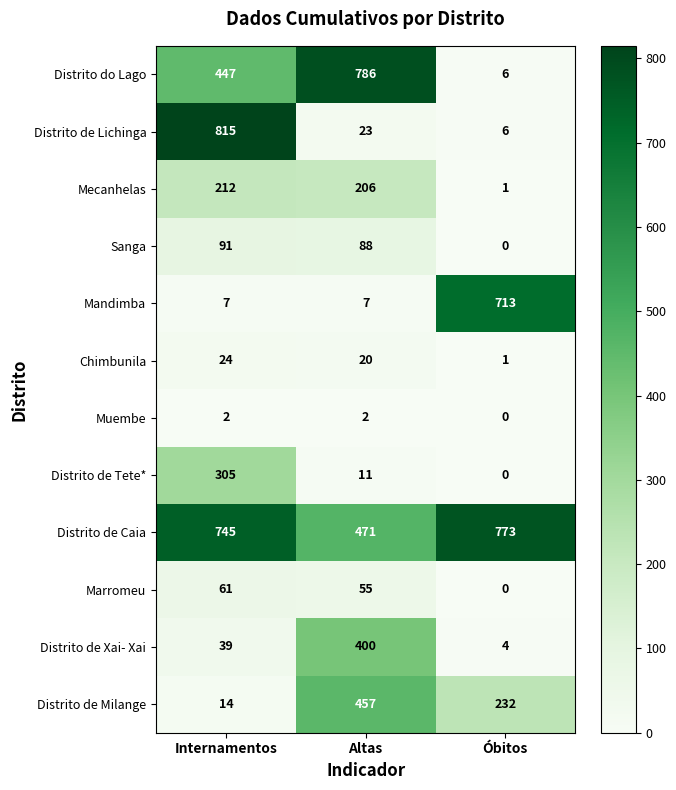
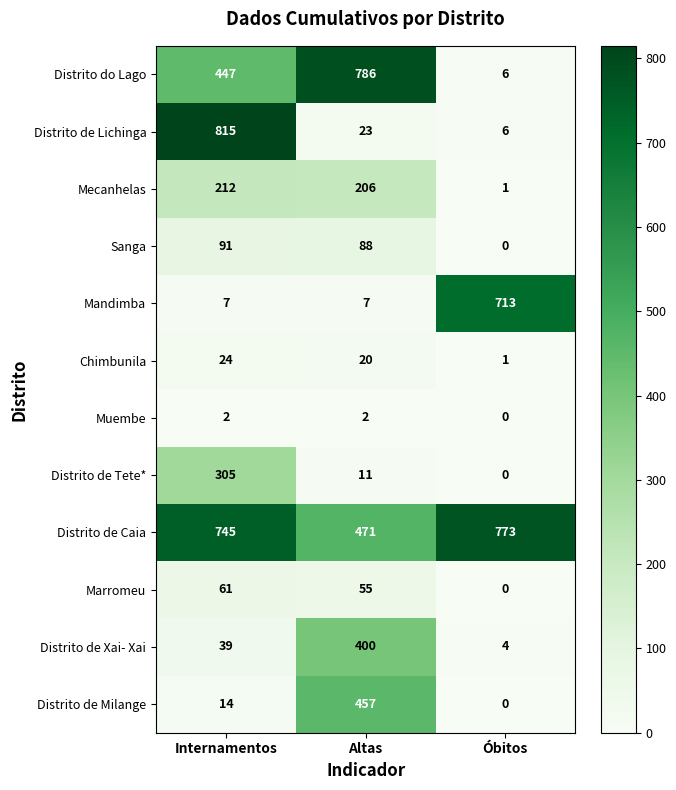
Distrito de Milange, Óbitos: 232 -> 0
